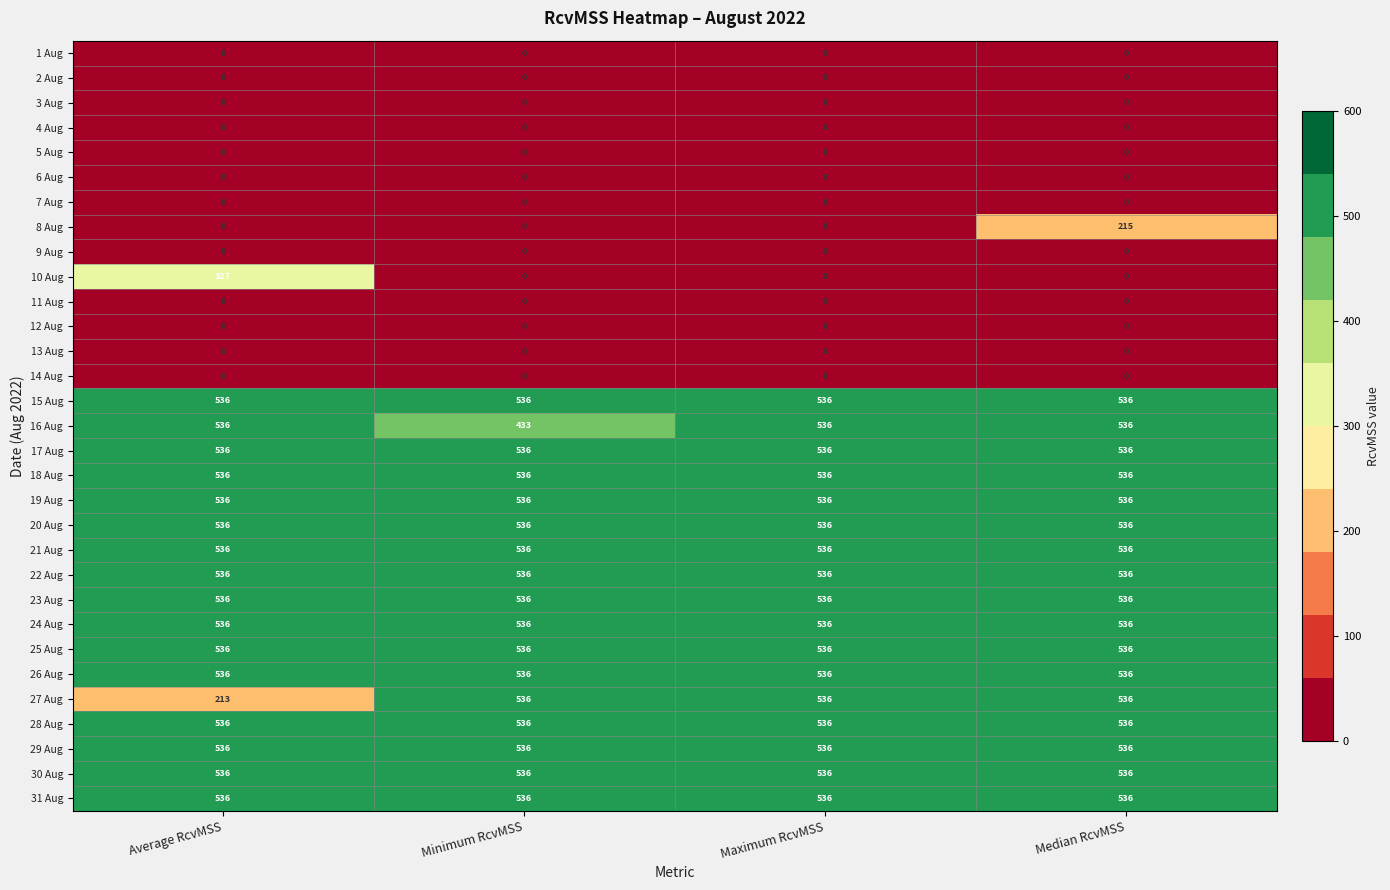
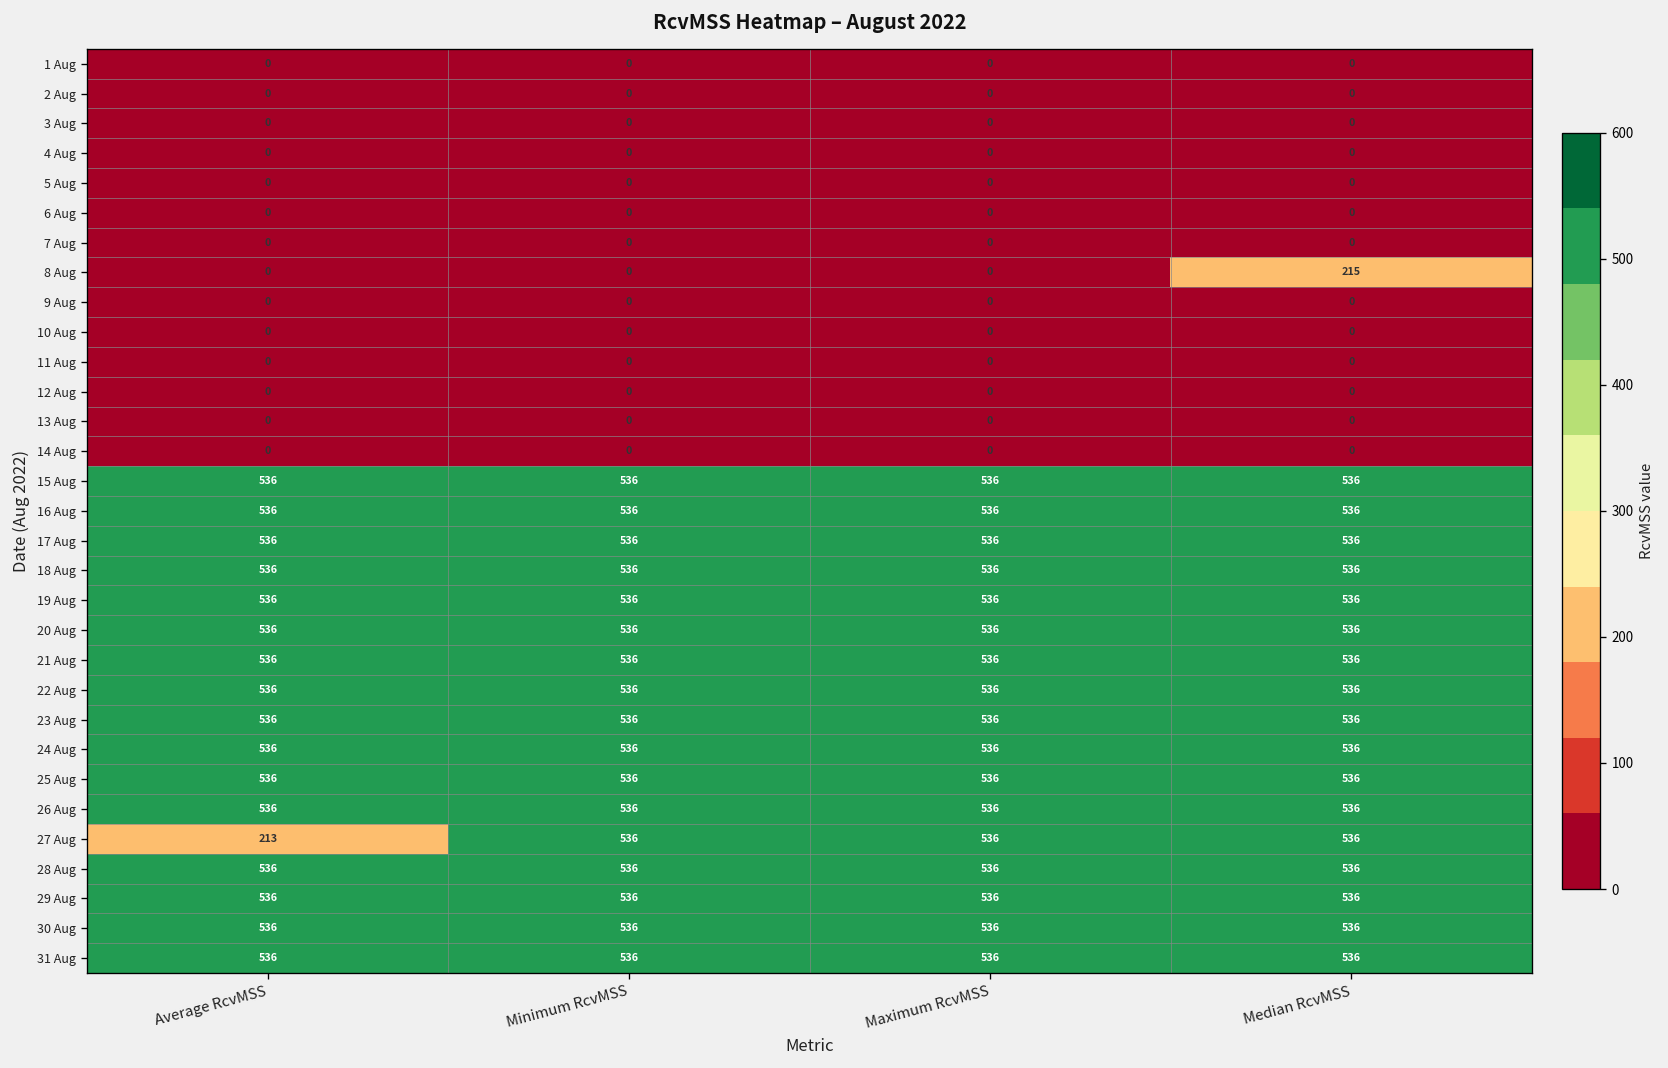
10 Aug, Average RcvMSS: 327 -> 0
16 Aug, Minimum RcvMSS: 433 -> 536
